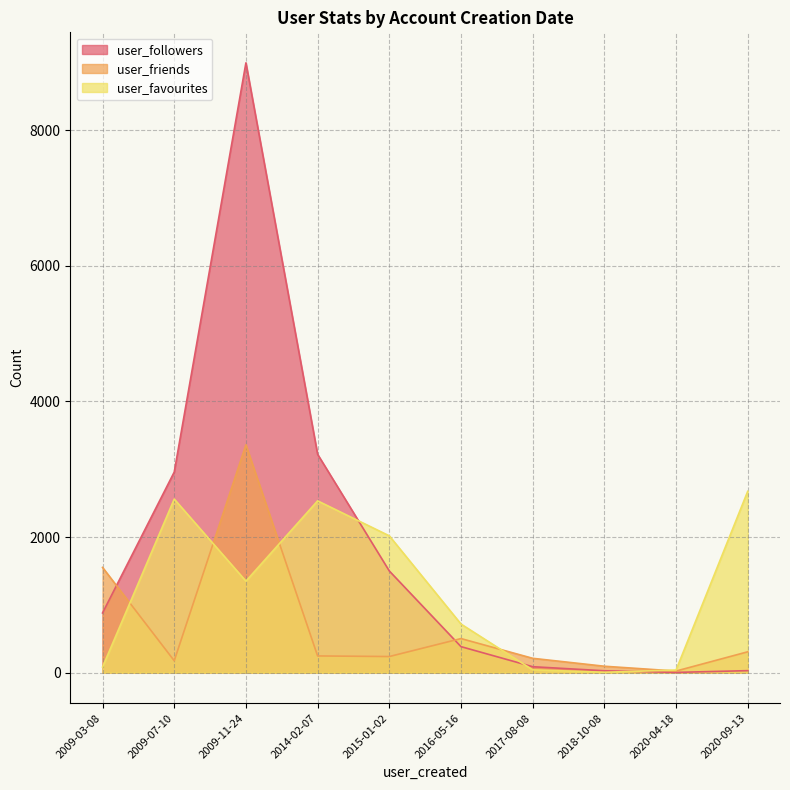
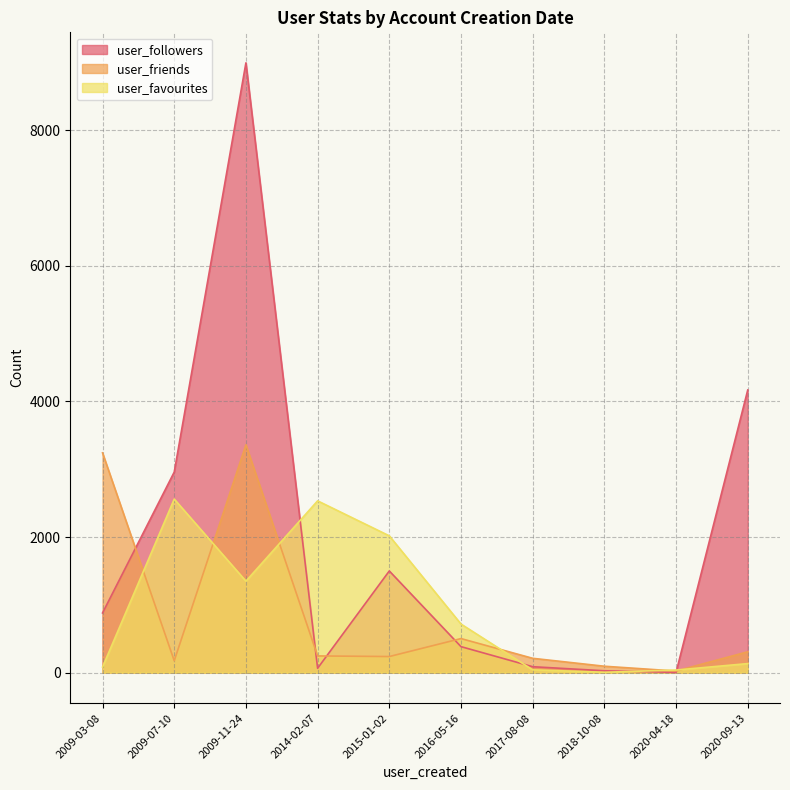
user_friends, 2009-03-08: 1600 -> 3200
user_followers, 2014-02-07: 3200 -> 100
user_followers, 2020-09-13: 0 -> 4200
user_favourites, 2020-09-13: 2700 -> 100
